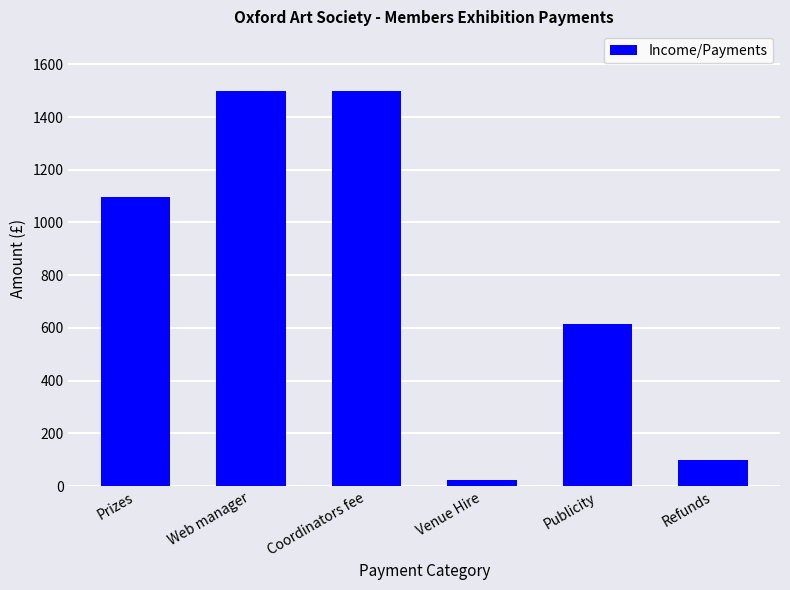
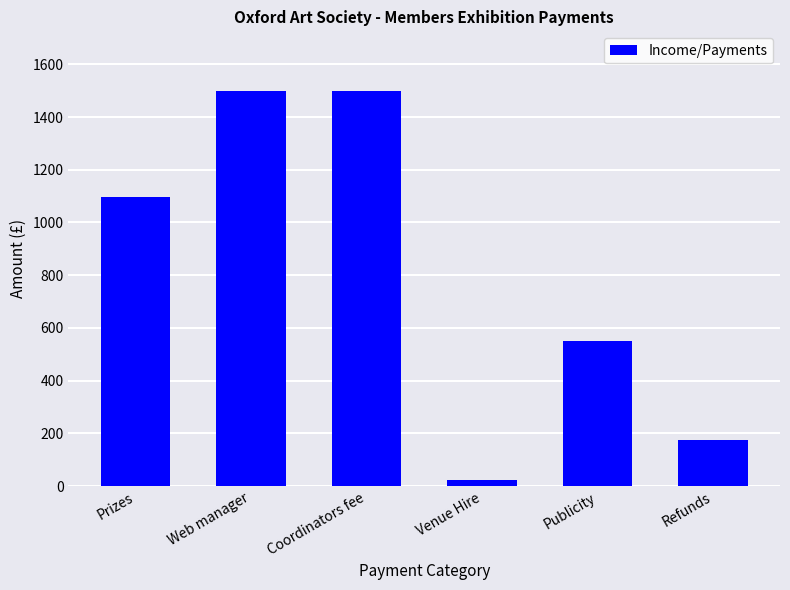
Publicity: 620 -> 550
Refunds: 100 -> 180
